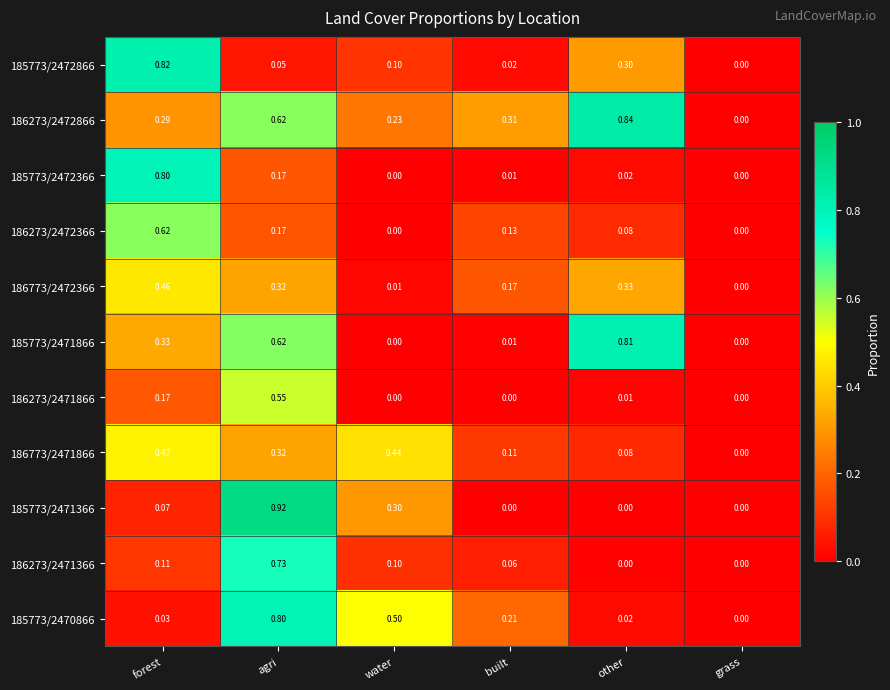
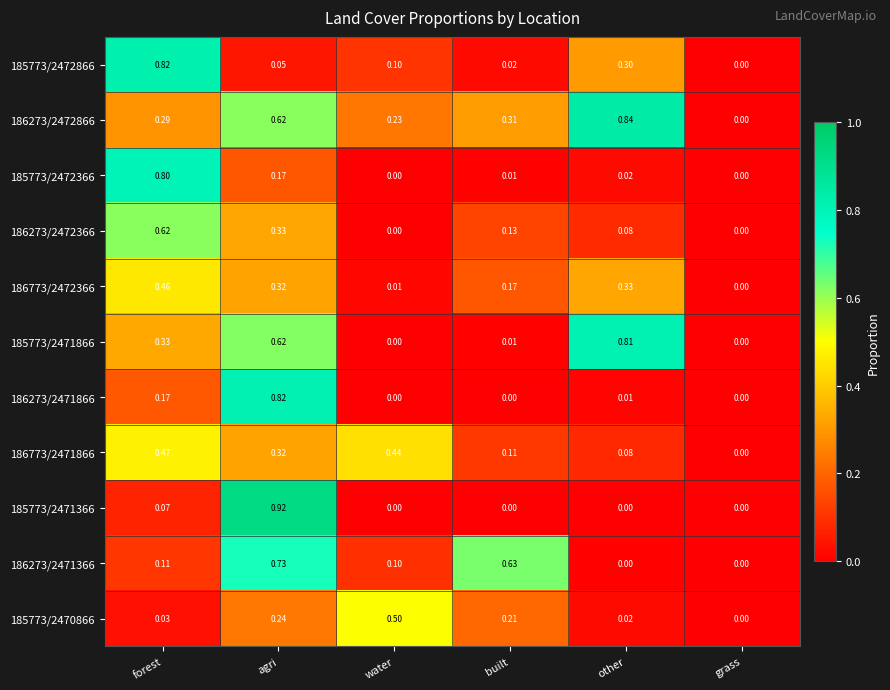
186273/2472366, agri: 0.17 -> 0.33
186273/2471866, agri: 0.55 -> 0.82
185773/2471366, water: 0.30 -> 0.00
186273/2471366, built: 0.06 -> 0.63
185773/2470866, agri: 0.80 -> 0.24
